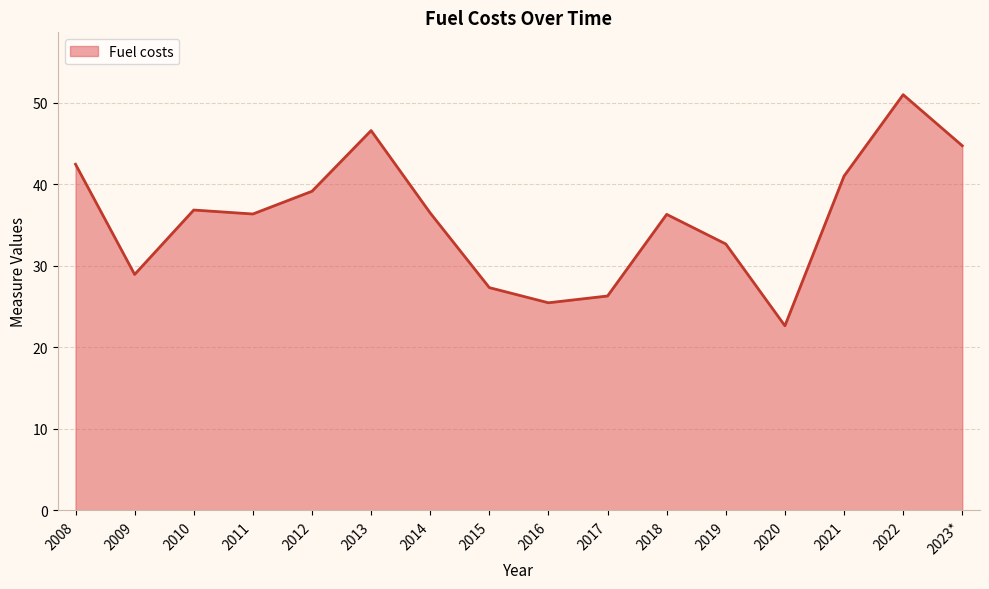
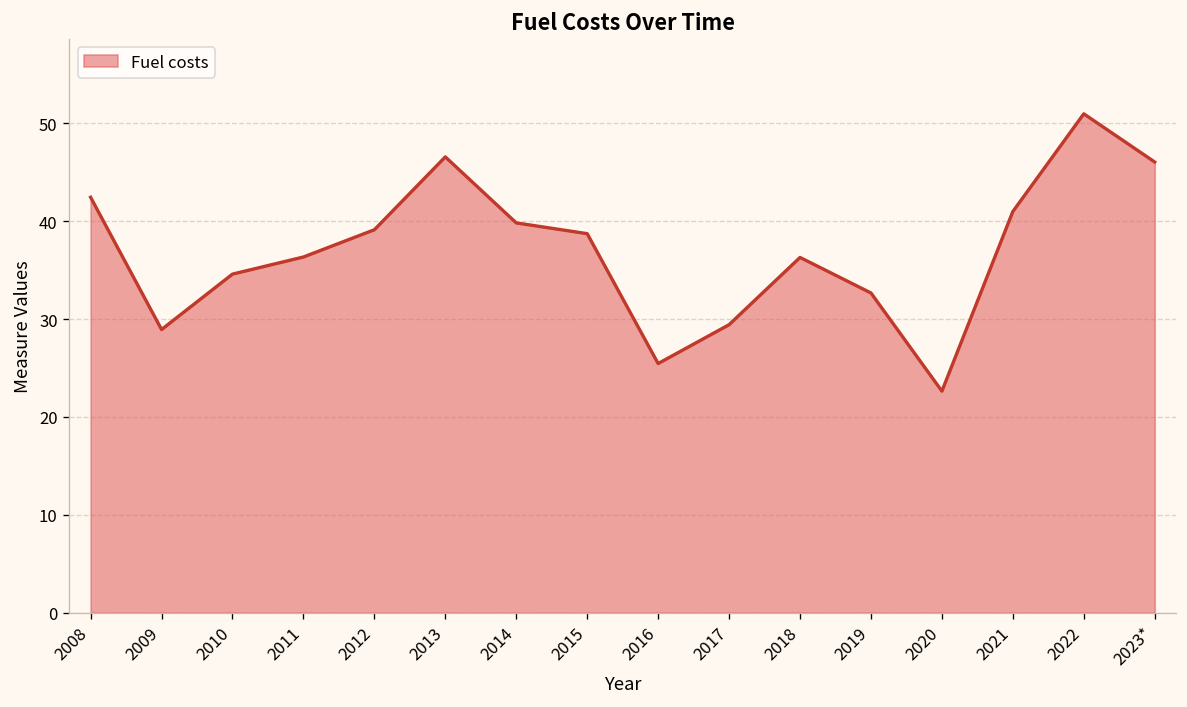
2010: 37 -> 35
2014: 36 -> 40
2015: 27 -> 39
2017: 26 -> 29
2023*: 45 -> 46
